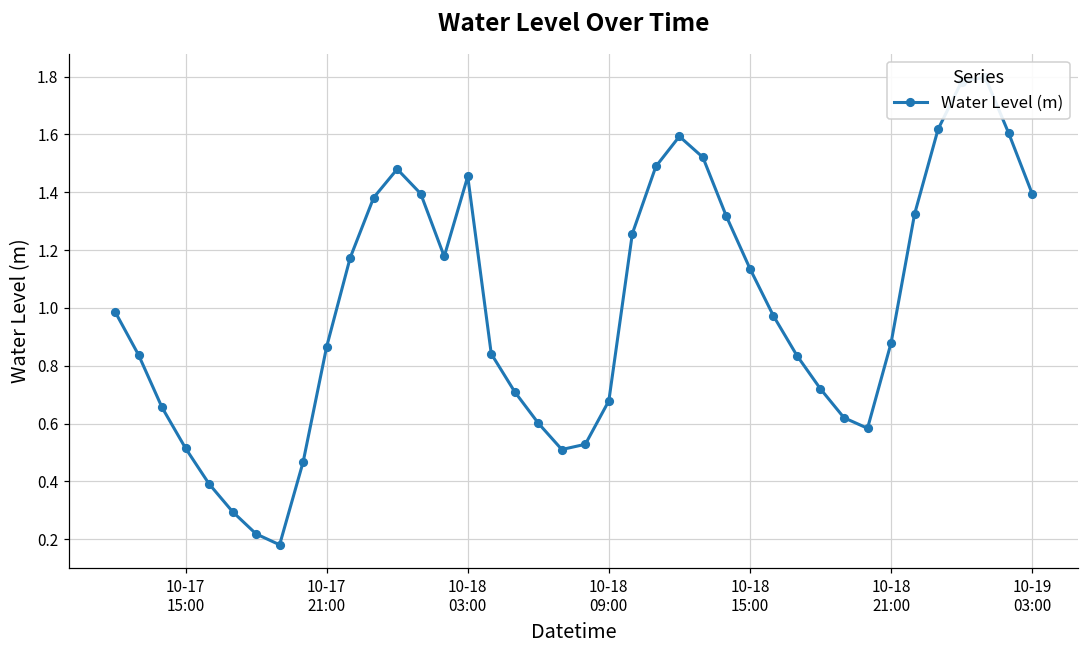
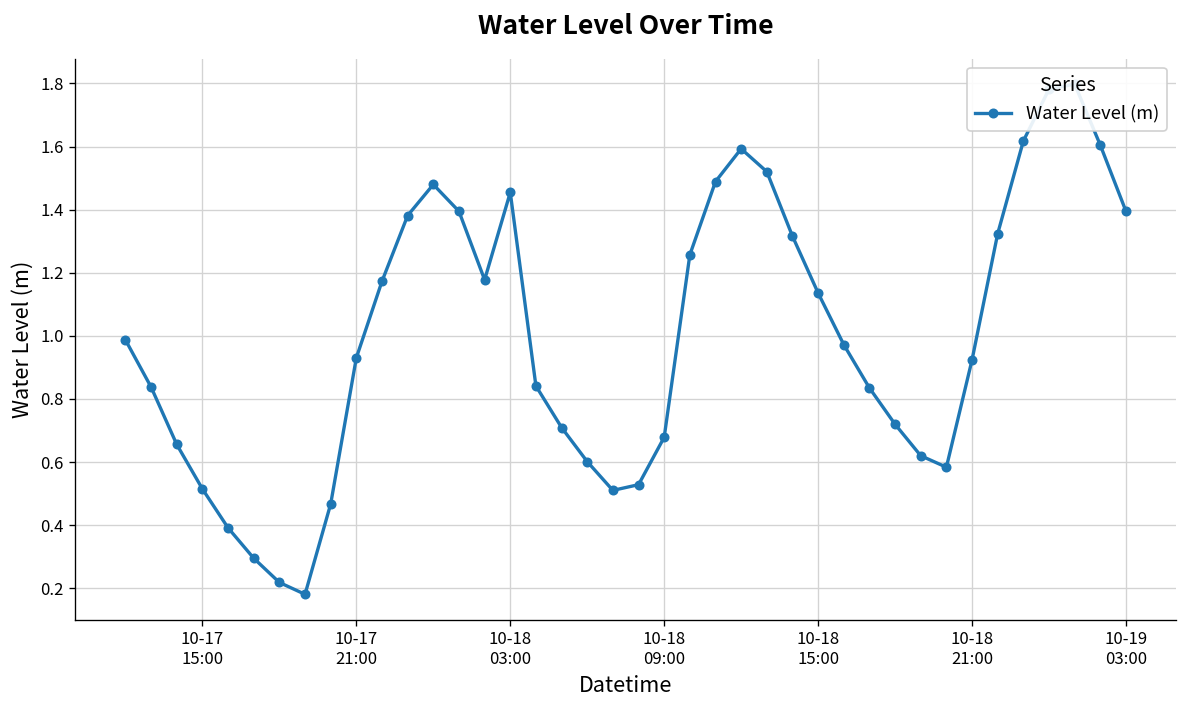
10-17 21:00: 0.87 -> 0.93
10-18 21:00: 0.88 -> 0.92
